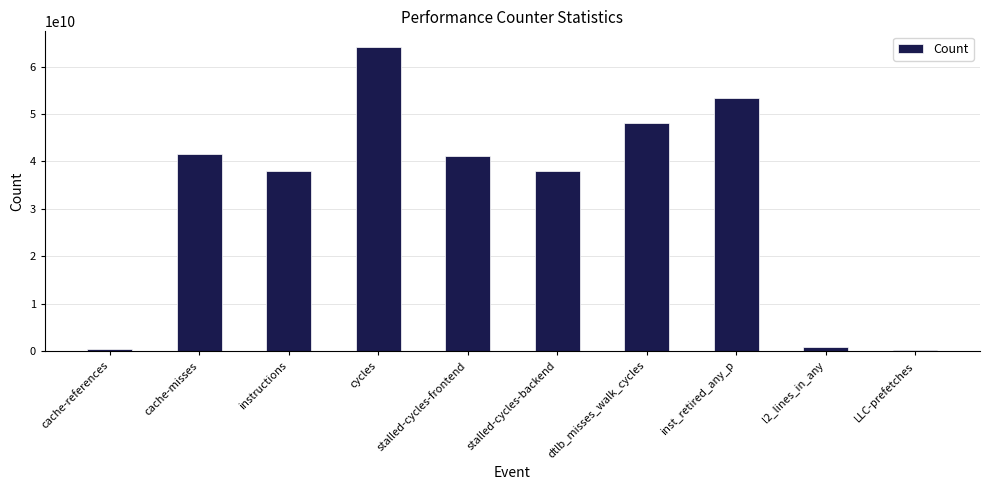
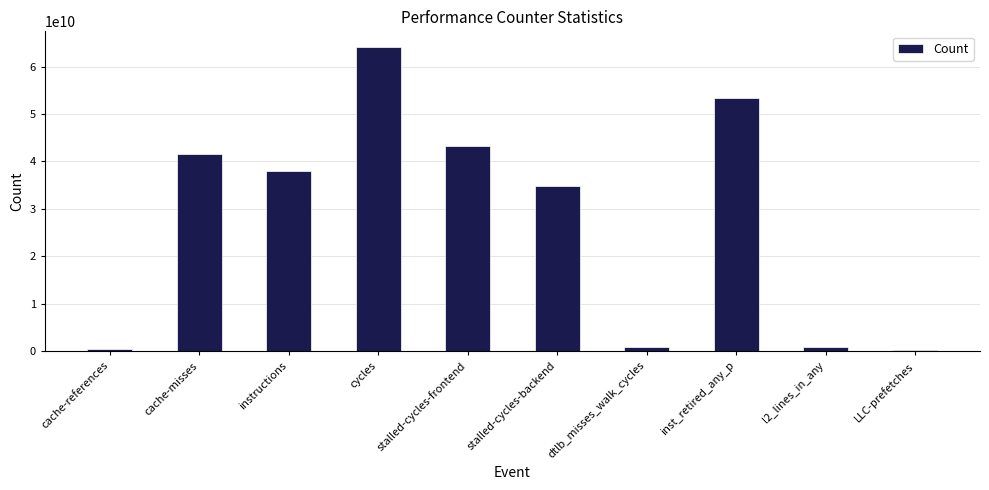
stalled-cycles-frontend: 41000000000 -> 43000000000
stalled-cycles-backend: 38000000000 -> 35000000000
dtlb_misses_walk_cycles: 48000000000 -> 1000000000
